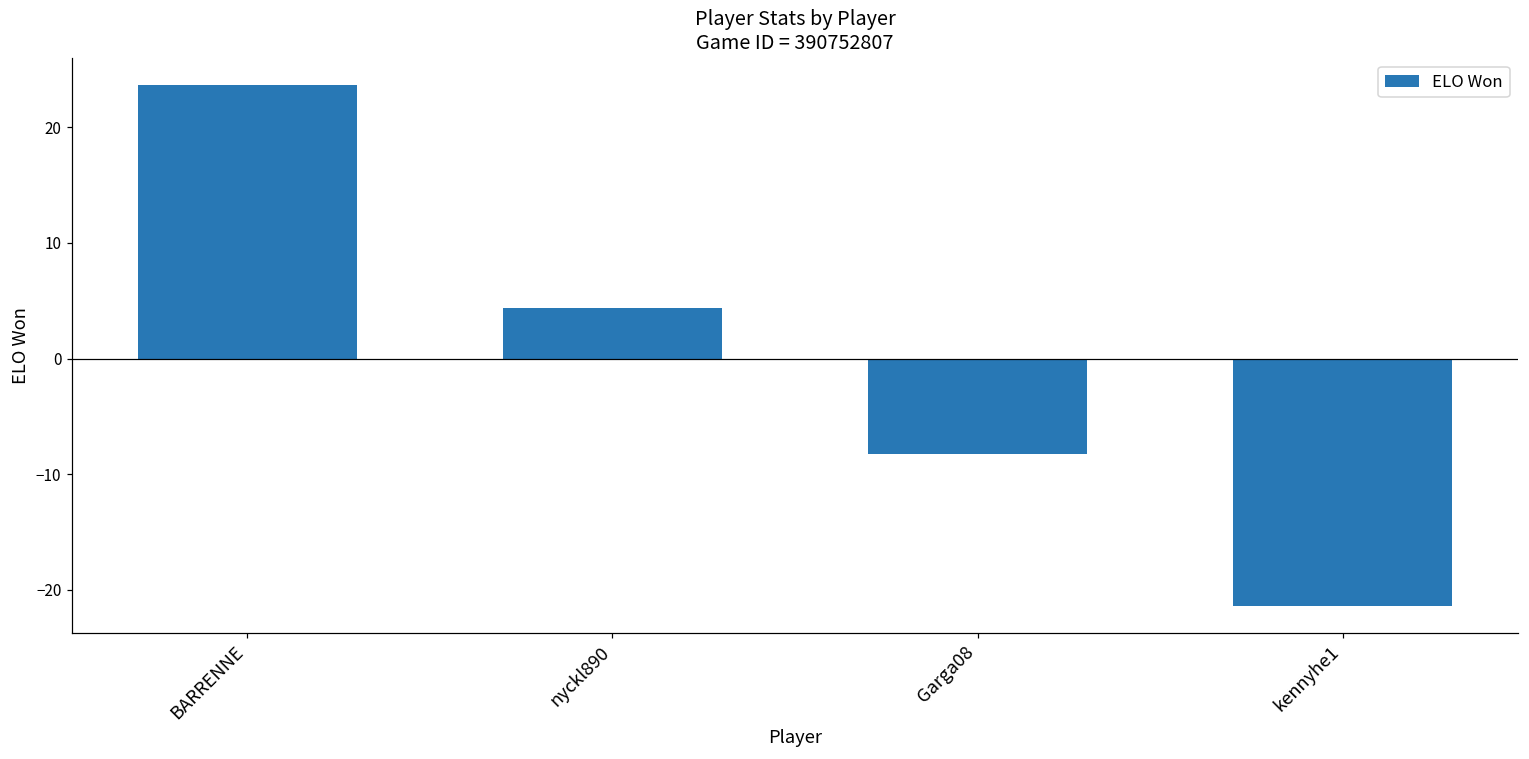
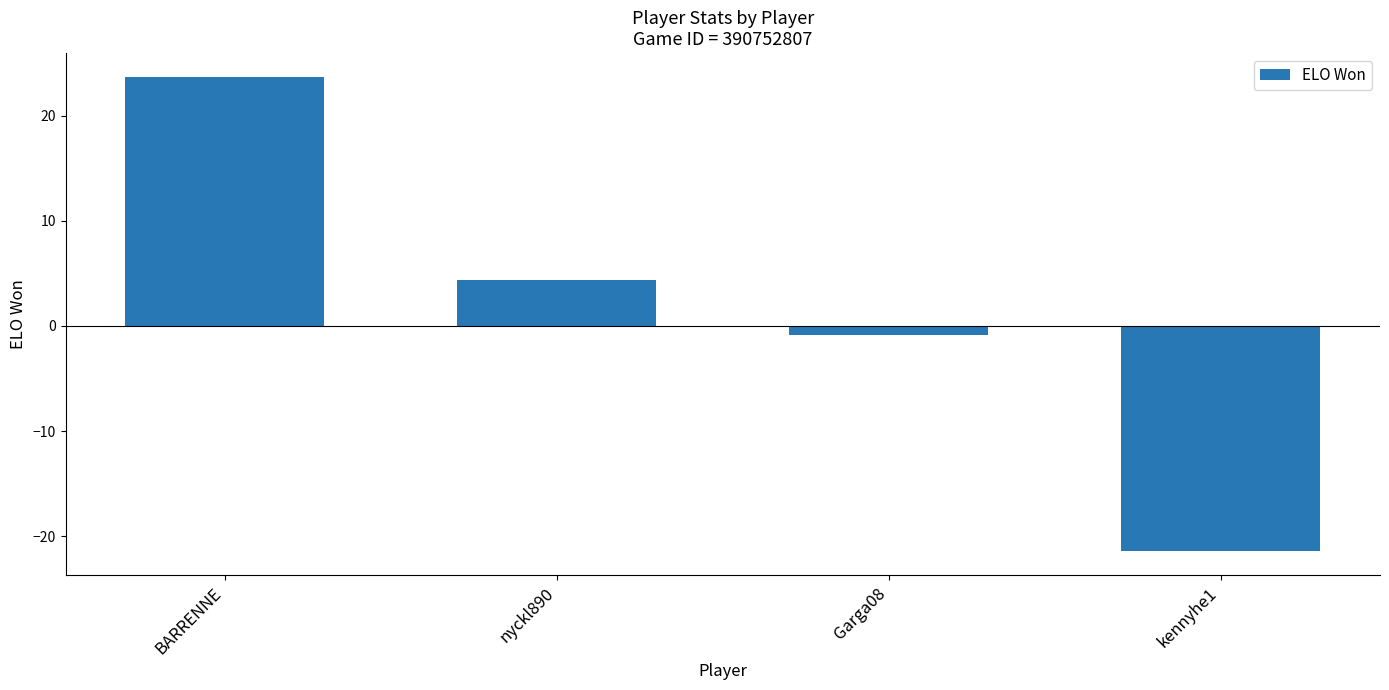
Garga08: -8.3 -> -0.9
